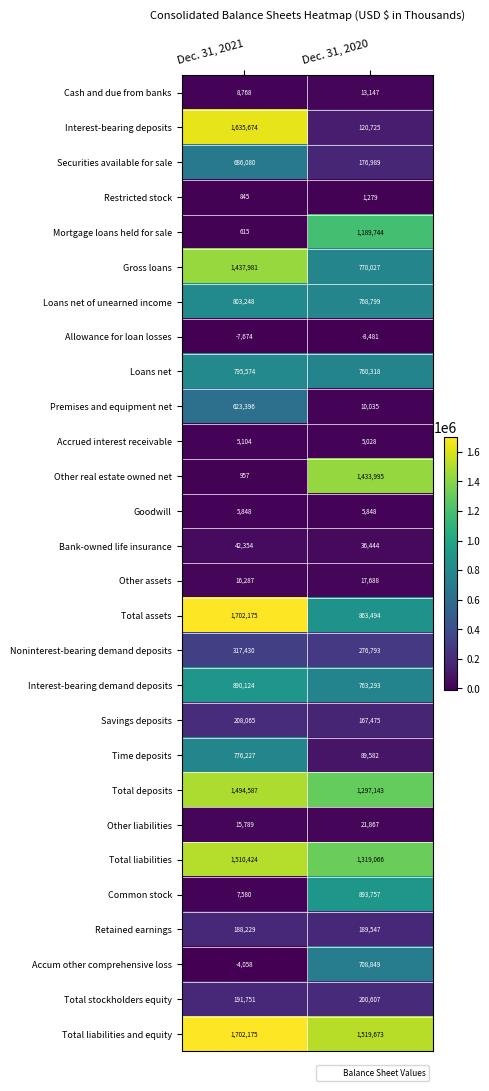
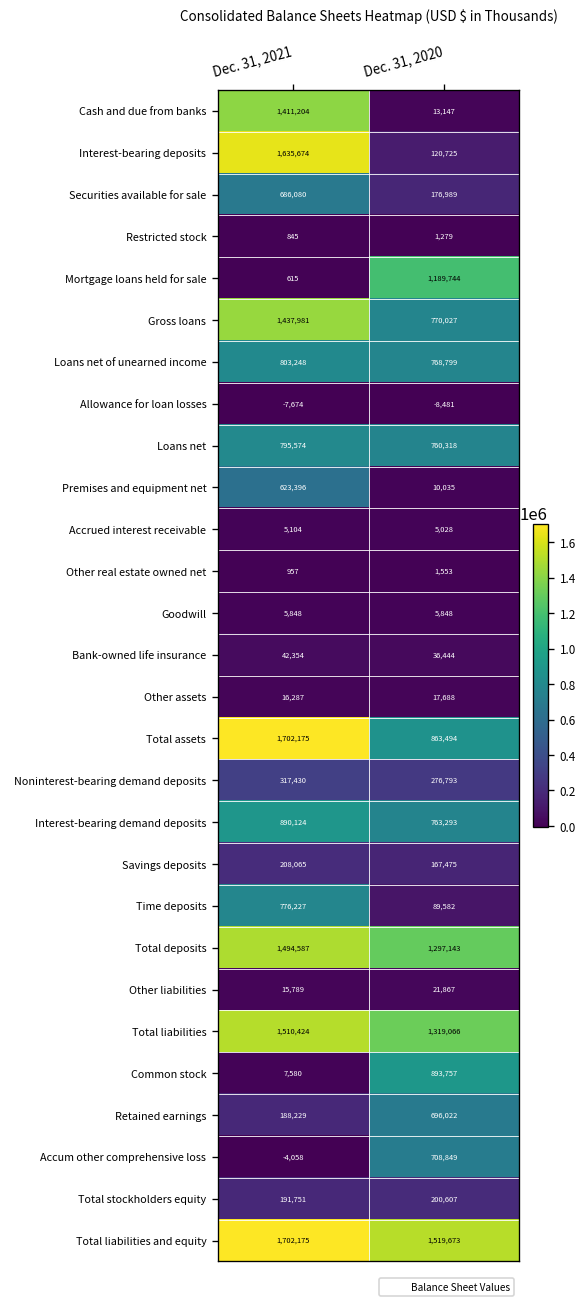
Cash and due from banks, Dec. 31, 2021: 8,768 -> 1,411,204
Other real estate owned net, Dec. 31, 2020: 1,433,995 -> 1,553
Retained earnings, Dec. 31, 2020: 189,547 -> 696,022
